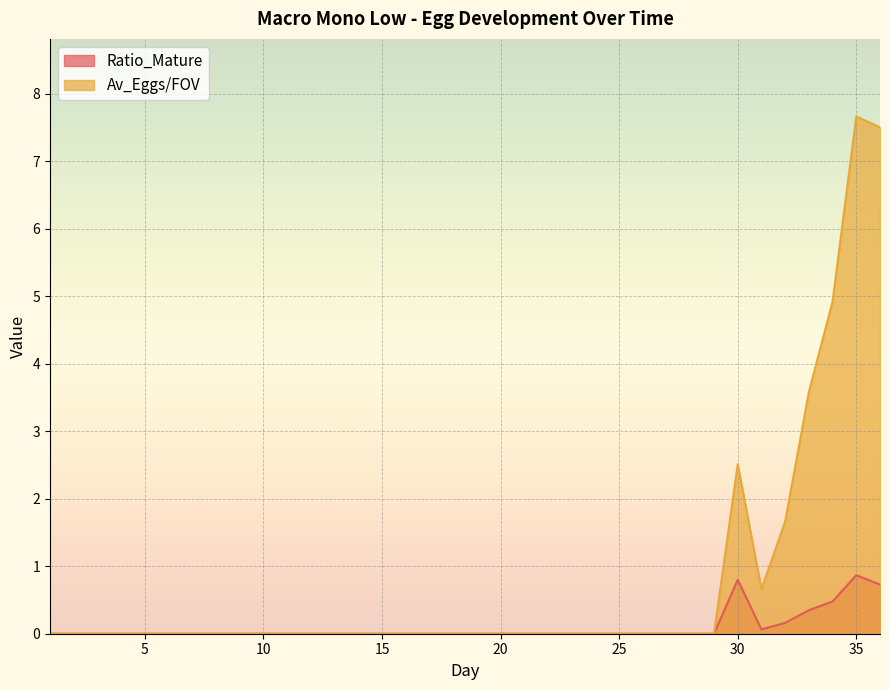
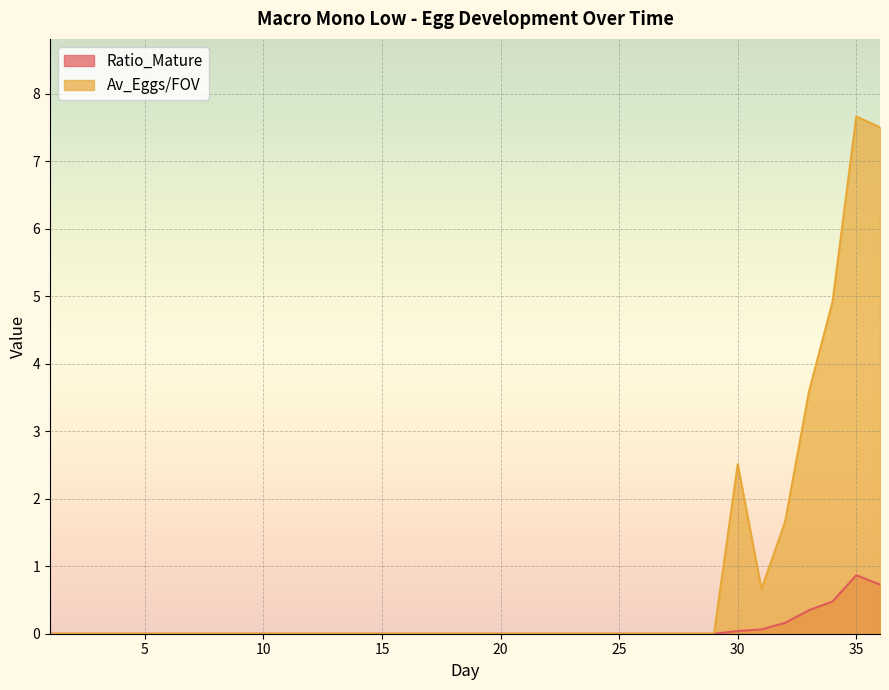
Ratio_Mature, 30: 0.8 -> 0.0
